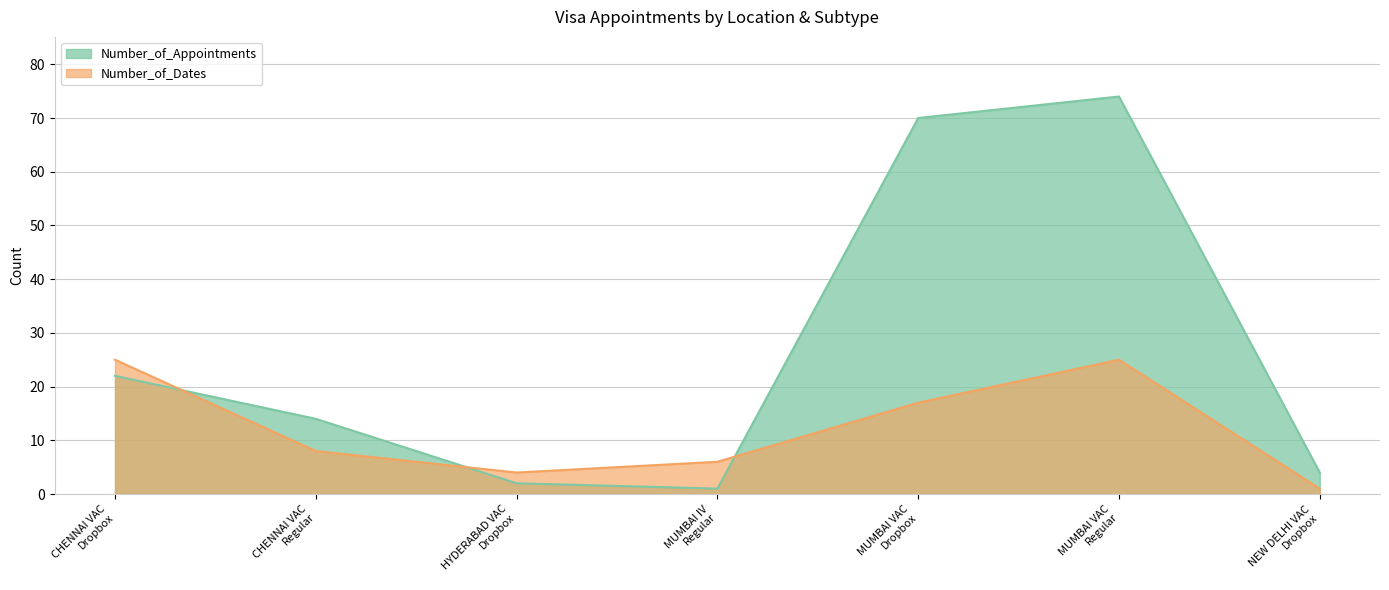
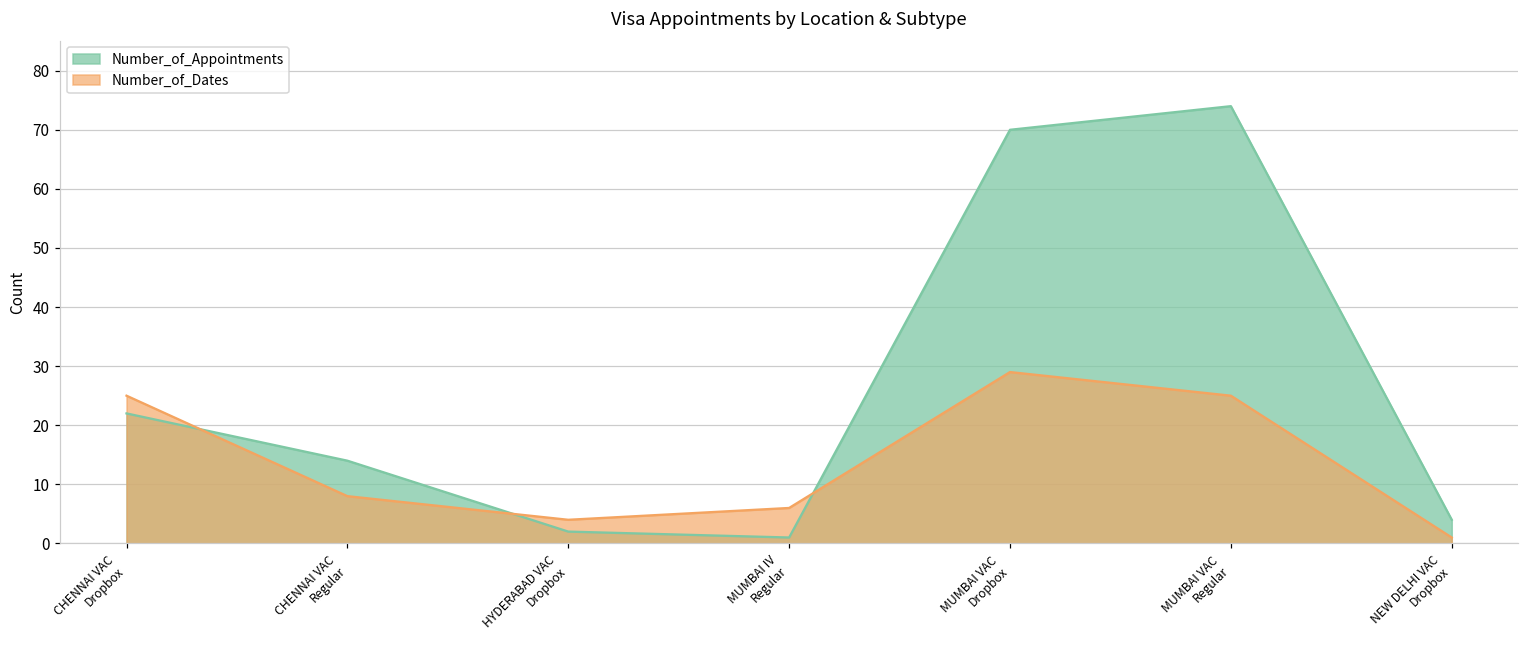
Number_of_Dates, MUMBAI VAC Dropbox: 17 -> 29
